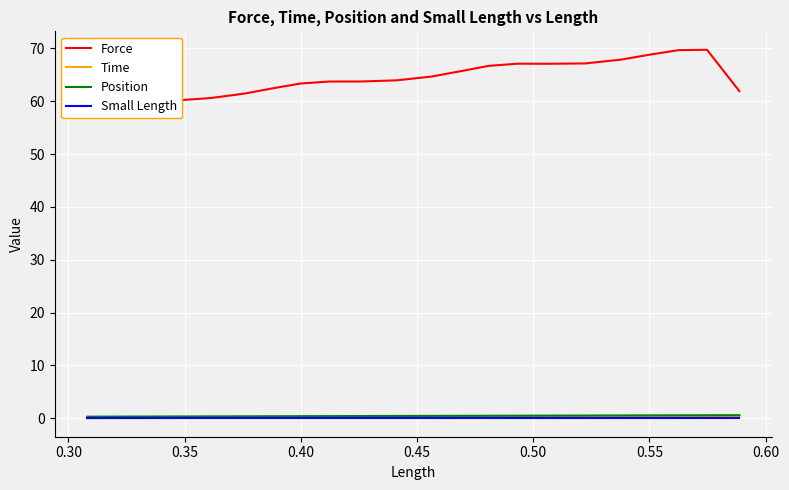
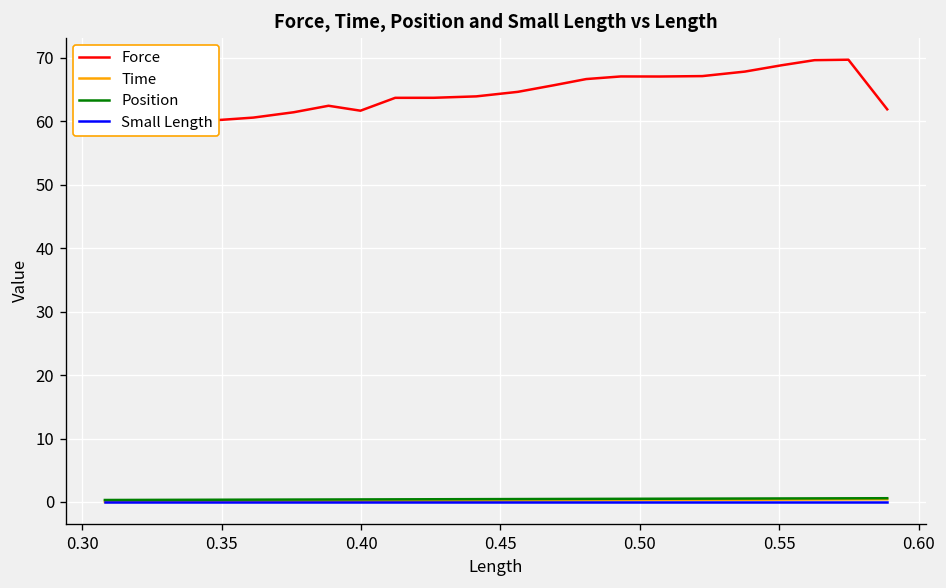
Force, 0.40: 63 -> 62
